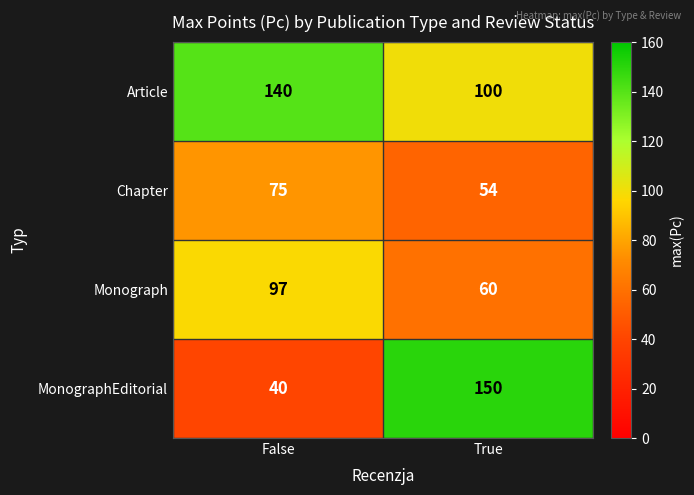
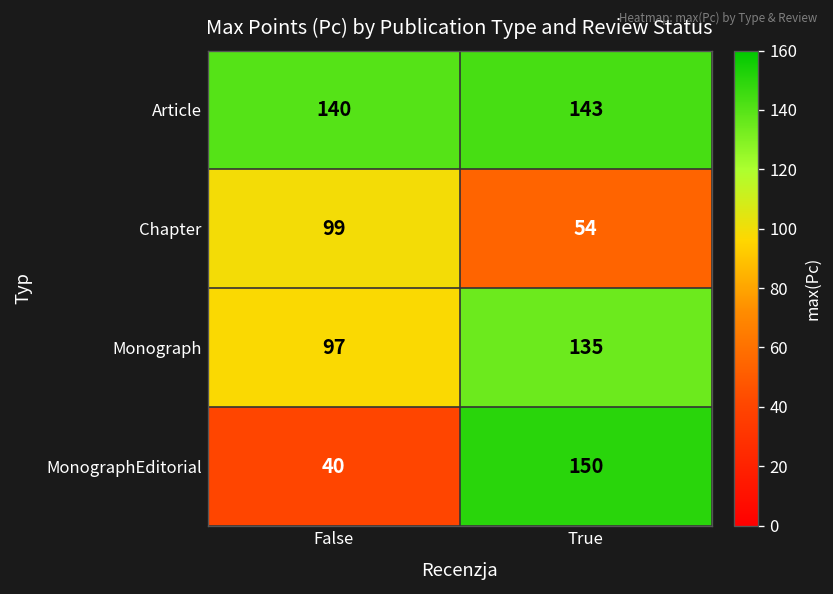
Article, True: 100 -> 143
Chapter, False: 75 -> 99
Monograph, True: 60 -> 135
